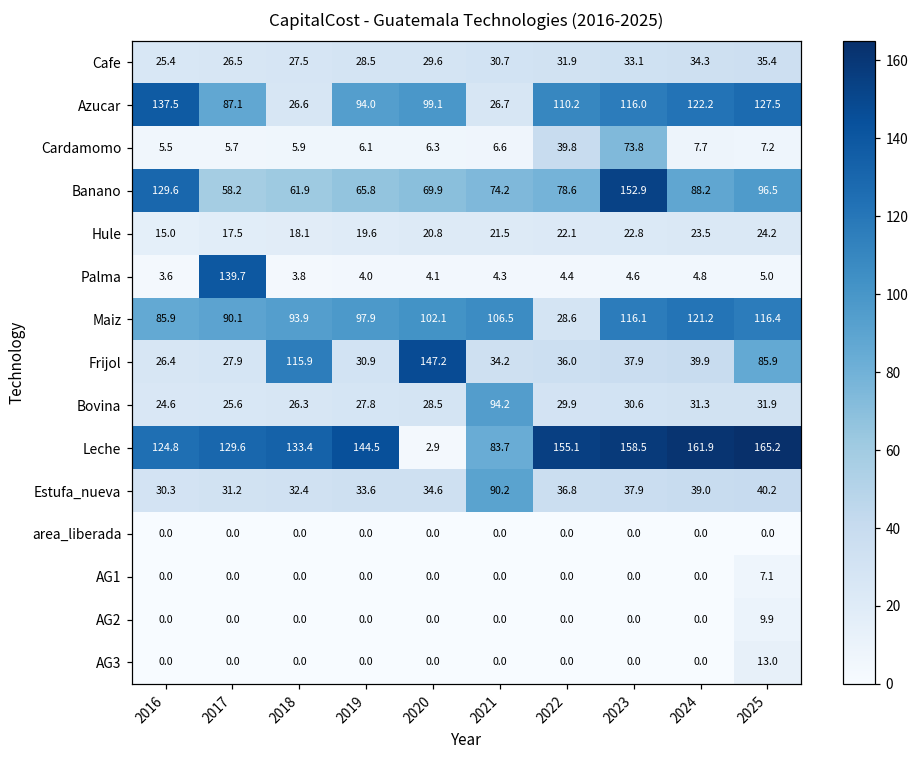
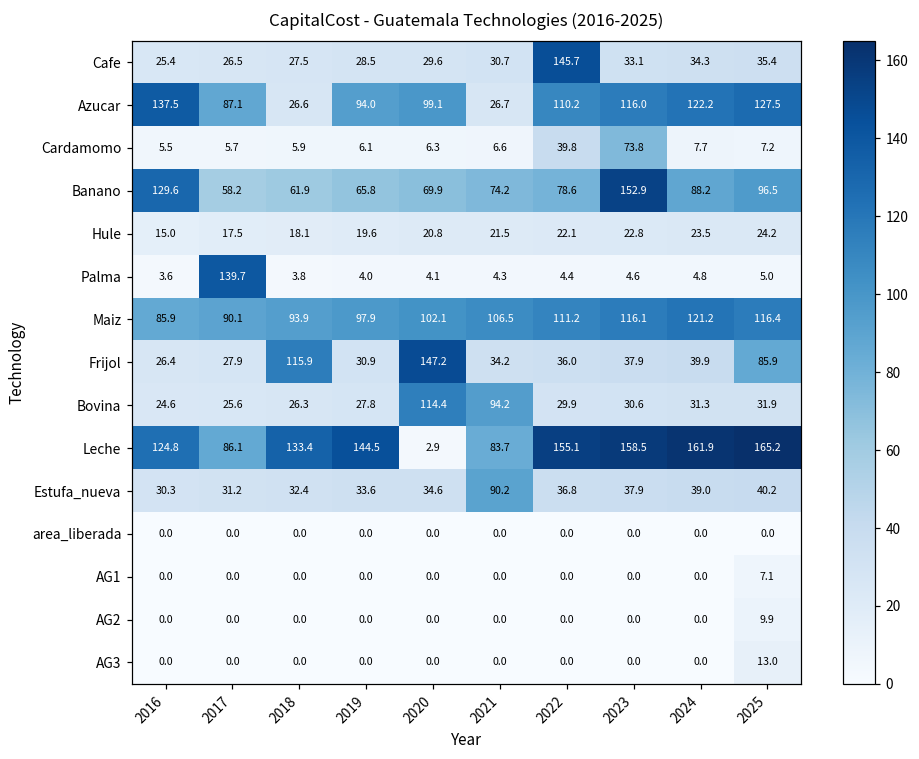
Cafe, 2022: 31.9 -> 145.7
Maiz, 2022: 28.6 -> 111.2
Bovina, 2020: 28.5 -> 114.4
Leche, 2017: 129.6 -> 86.1
